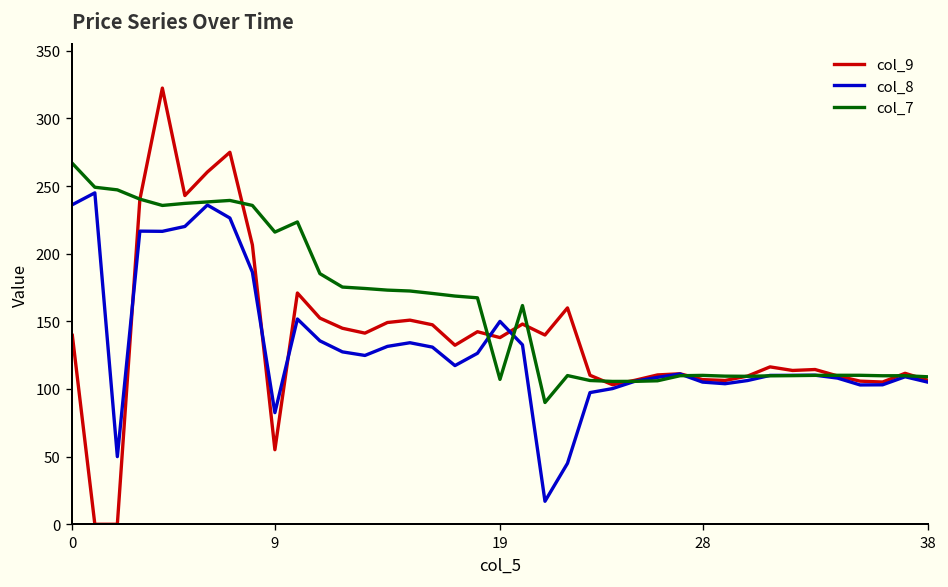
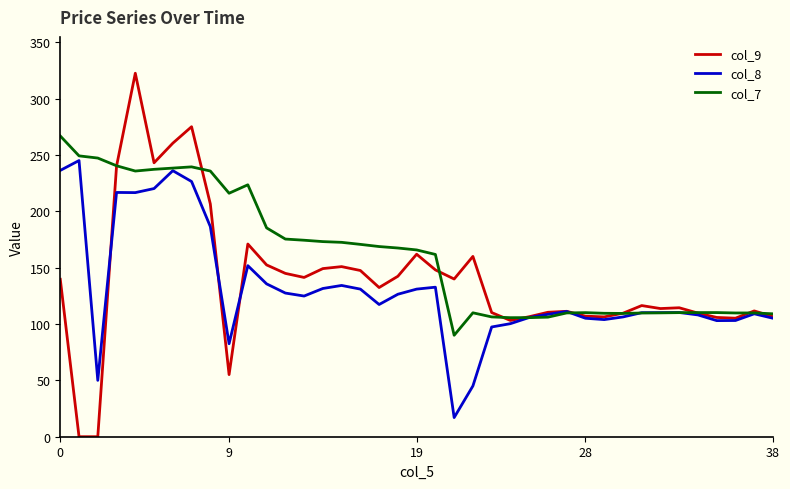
col_9, 19: 138 -> 162
col_8, 19: 150 -> 131
col_7, 19: 107 -> 166
